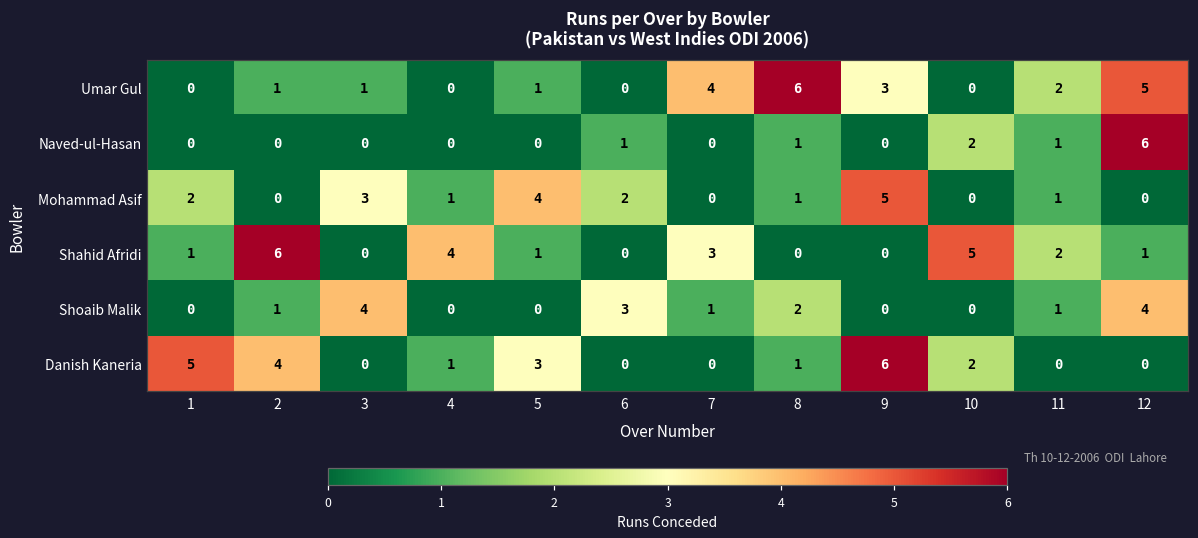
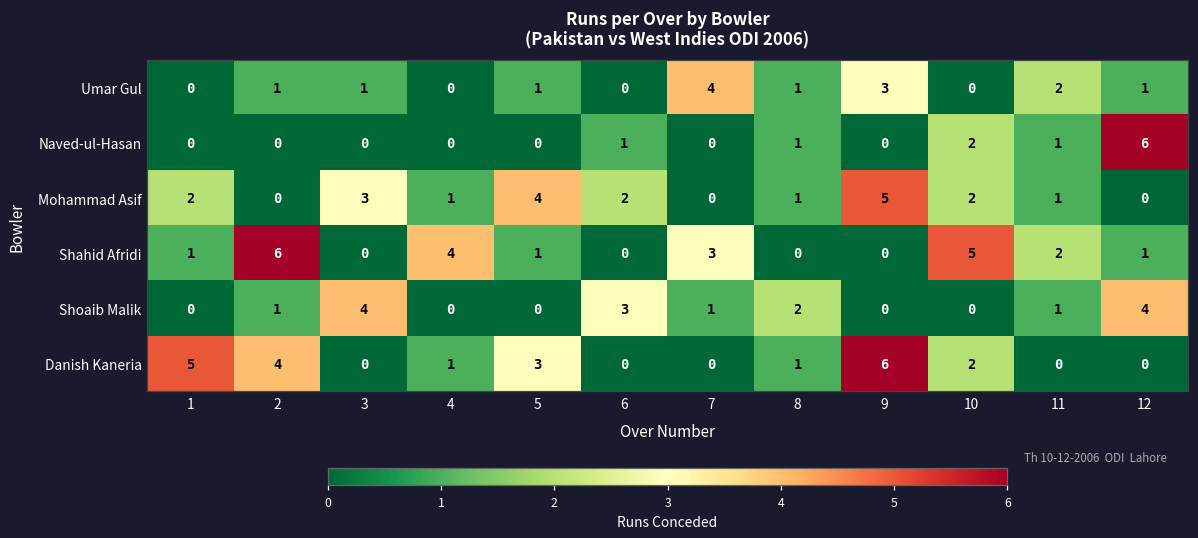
Umar Gul, 8: 6 -> 1
Umar Gul, 12: 5 -> 1
Mohammad Asif, 10: 0 -> 2
